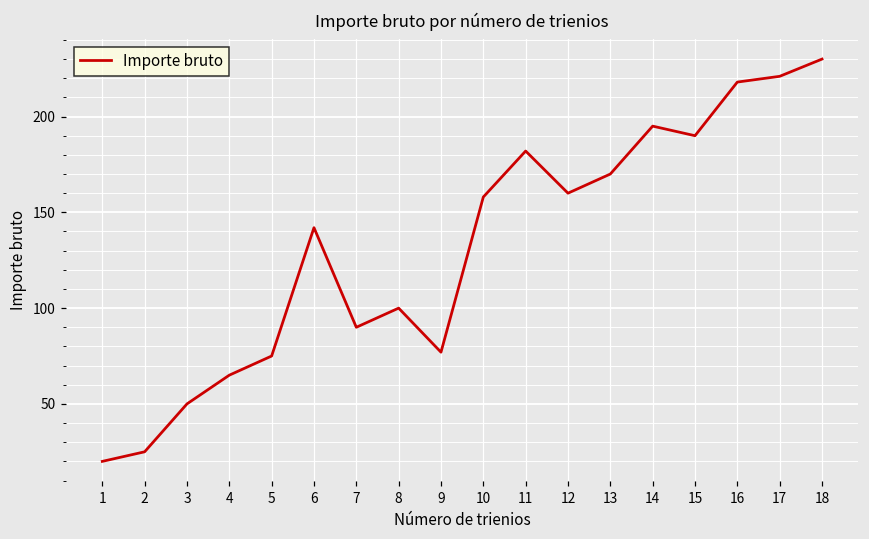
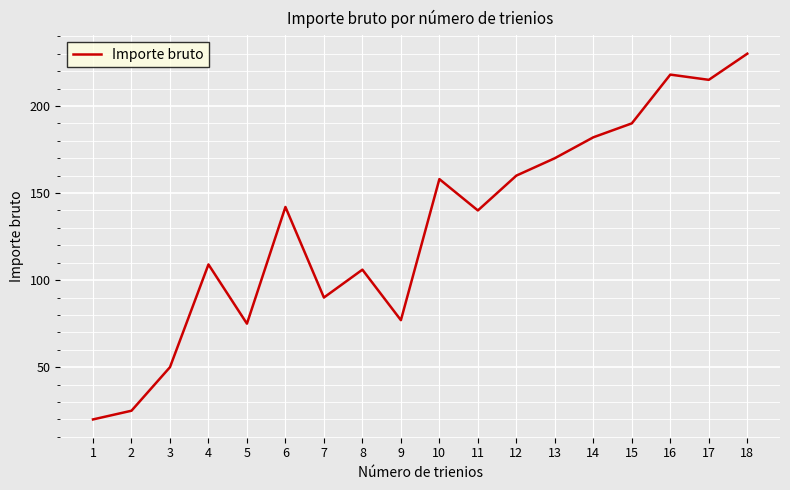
4: 65 -> 109
8: 100 -> 106
11: 182 -> 140
14: 195 -> 182
17: 221 -> 215
